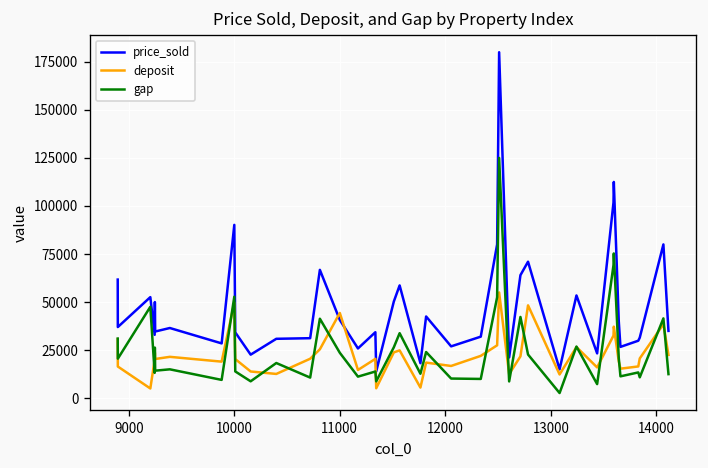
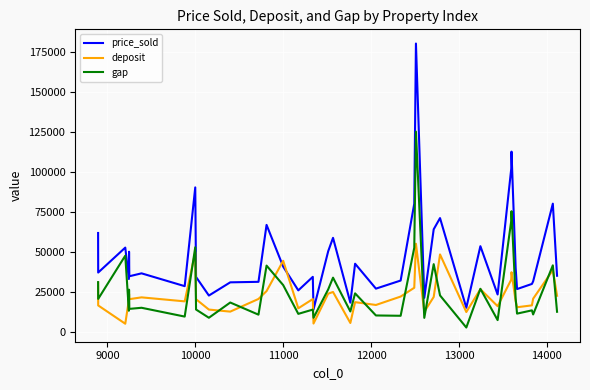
gap, 11000: 24000 -> 29000
